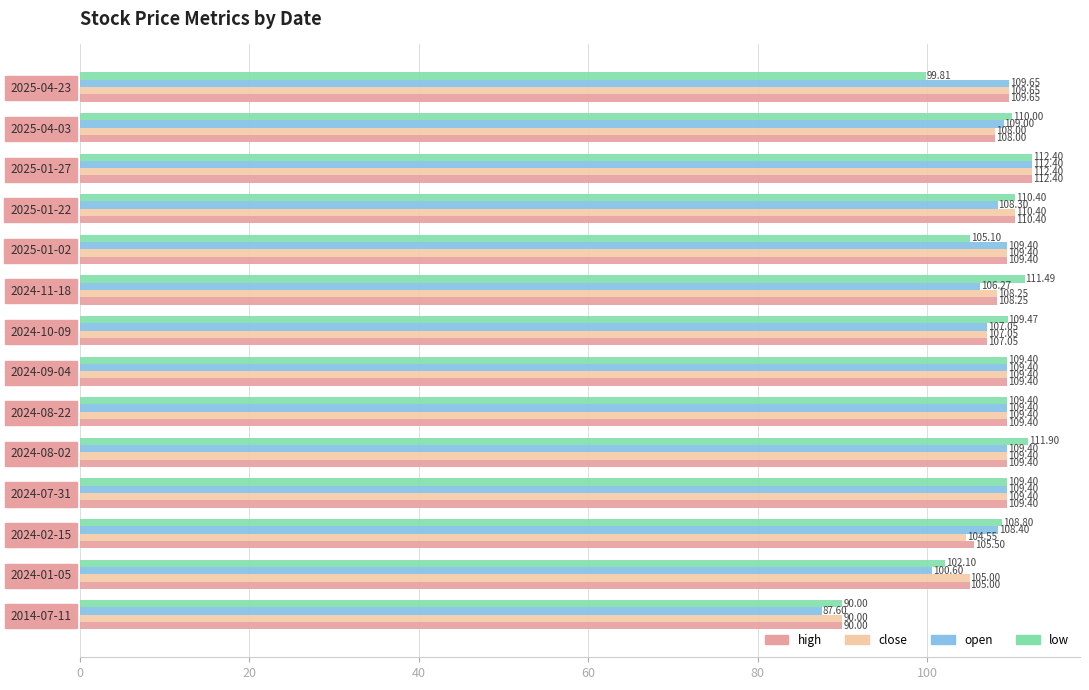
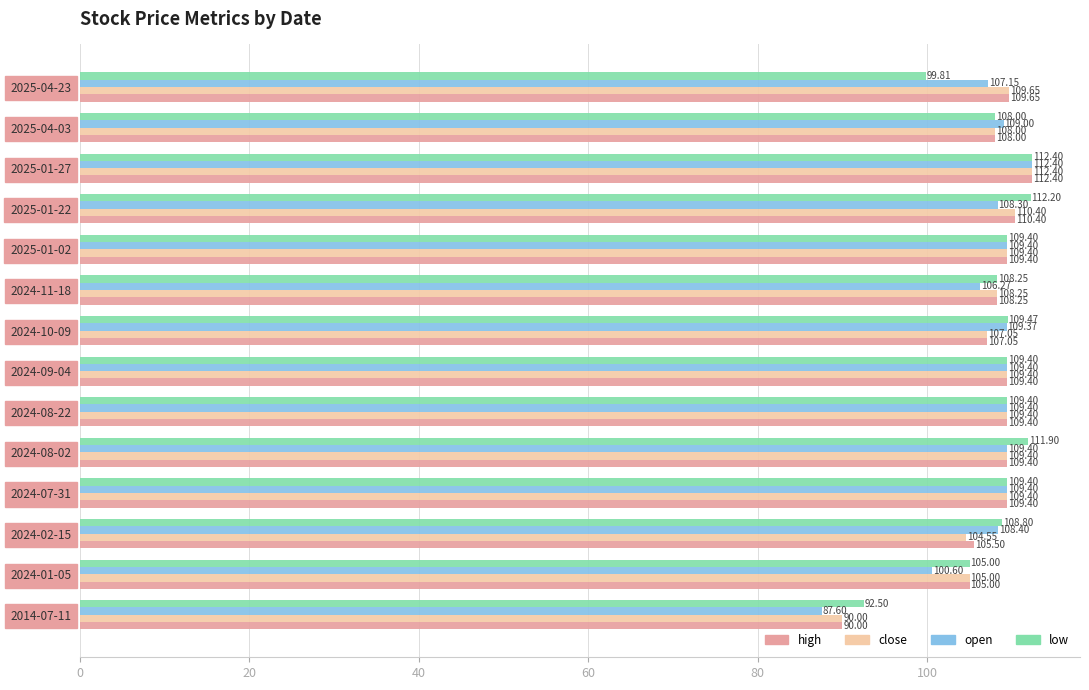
open, 2025-04-23: 109.65 -> 107.15
low, 2025-04-03: 110.00 -> 108.00
low, 2025-01-22: 110.40 -> 112.20
low, 2025-01-02: 105.10 -> 109.40
low, 2024-11-18: 111.49 -> 108.25
open, 2024-10-09: 107.05 -> 109.37
low, 2024-01-05: 102.10 -> 105.00
low, 2014-07-11: 90.00 -> 92.50
